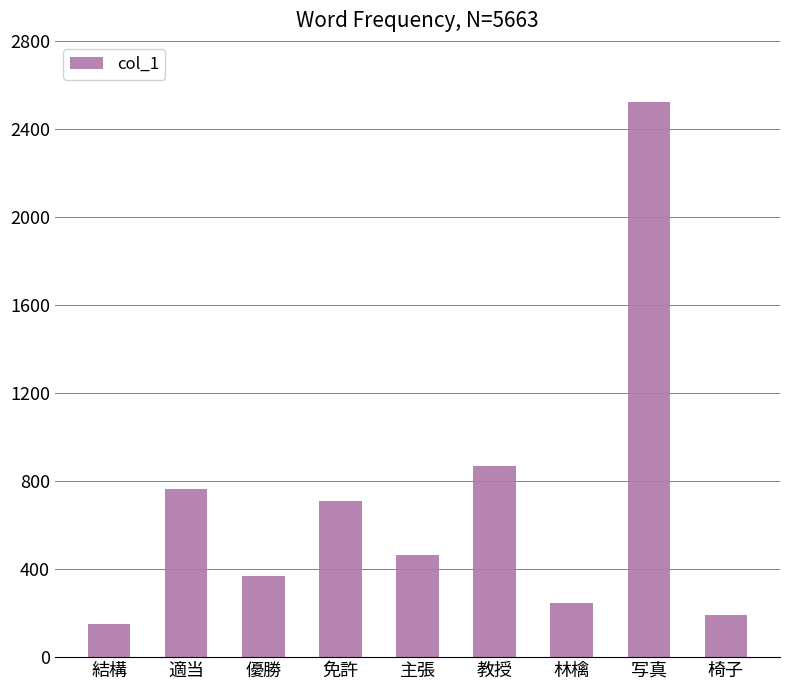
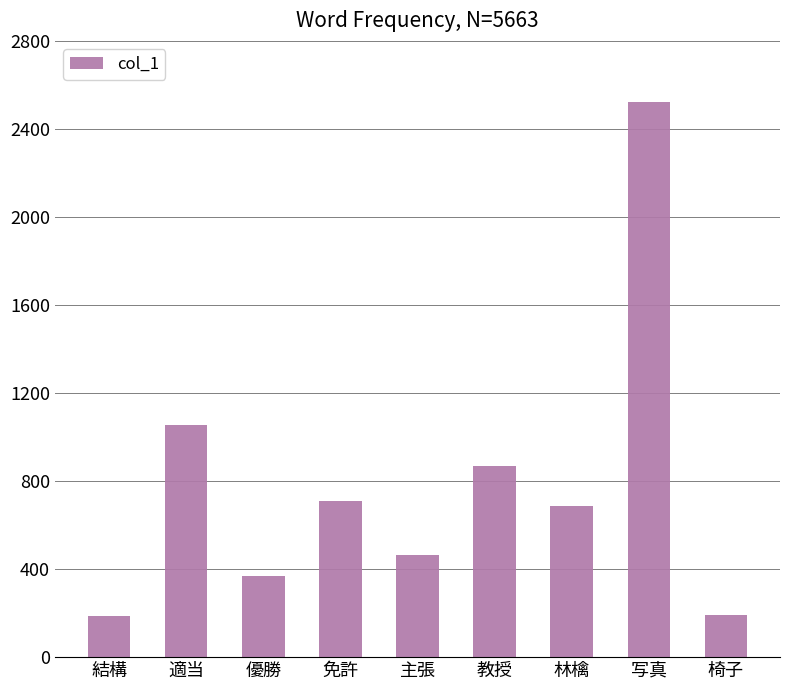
結構: 150 -> 190
適当: 760 -> 1060
林檎: 250 -> 690
